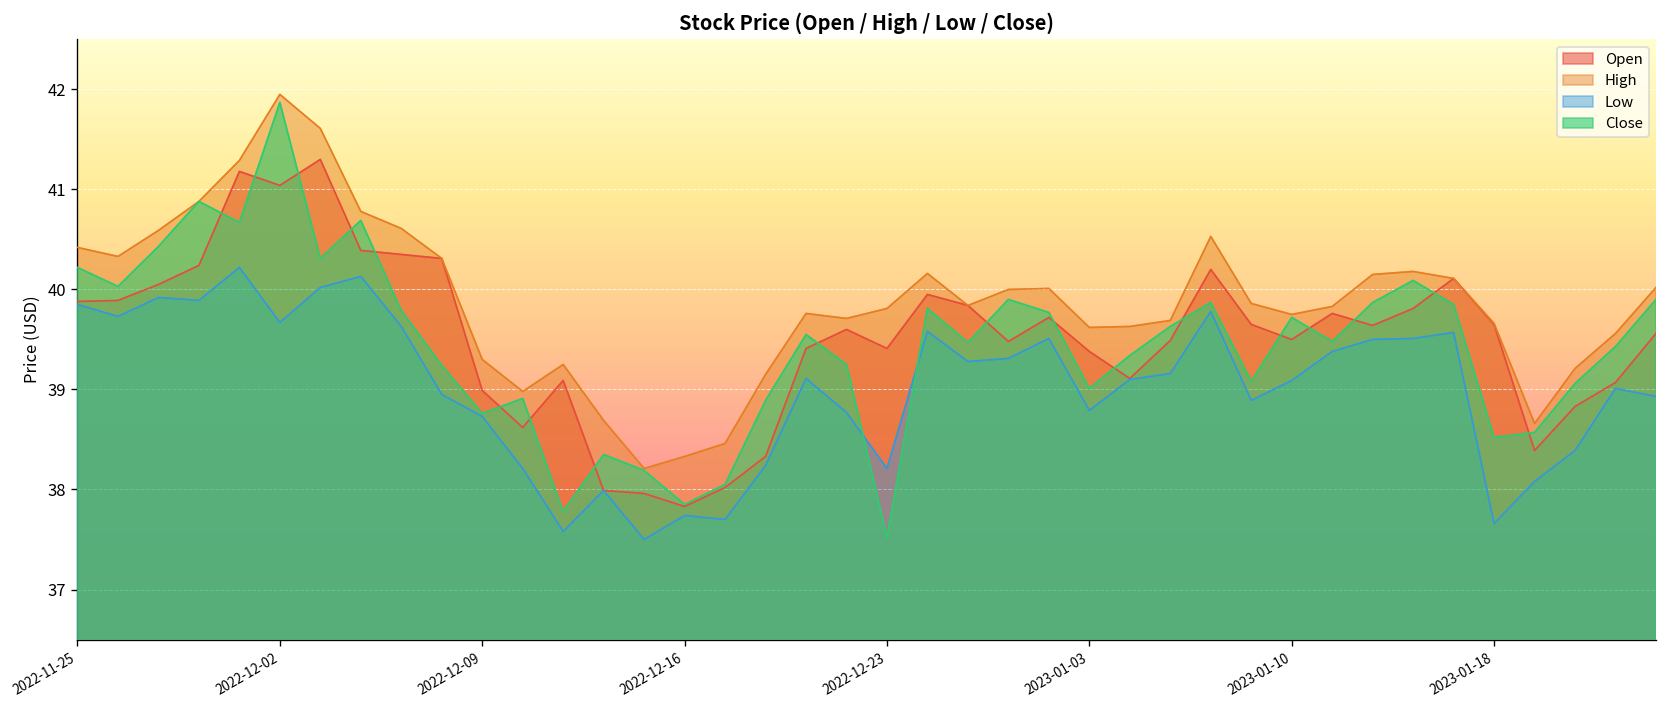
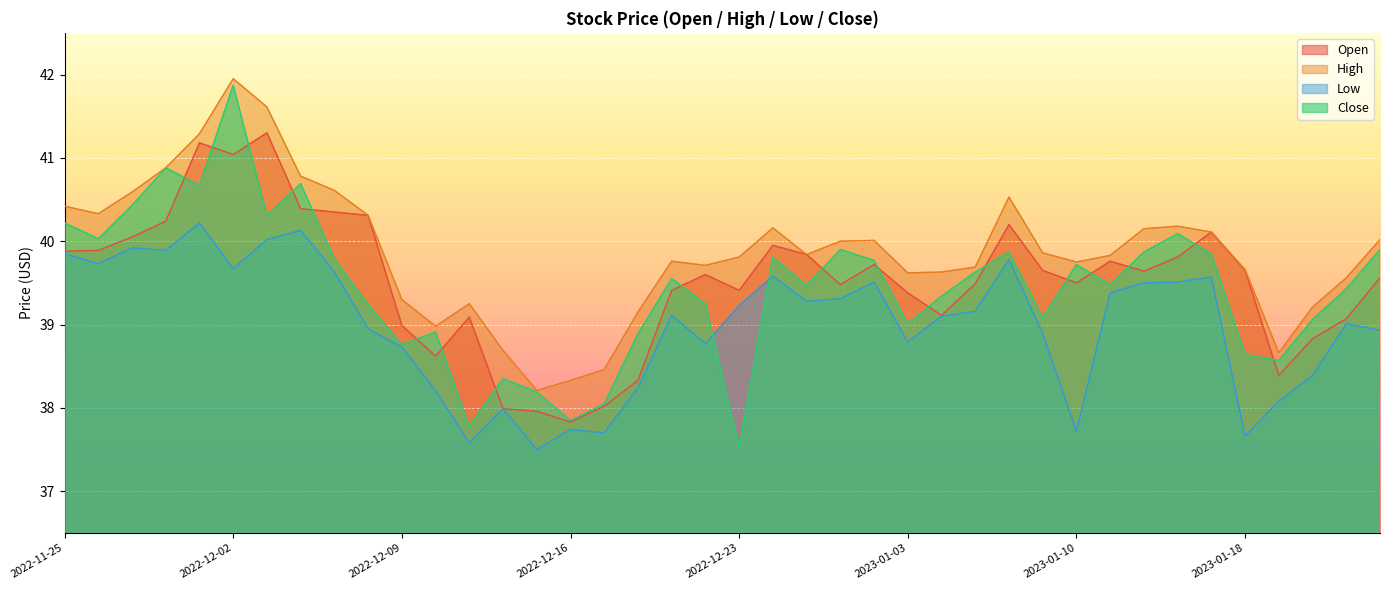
Low, 2022-12-23: 38.2 -> 39.2
Low, 2023-01-10: 39.1 -> 37.7
Close, 2023-01-18: 38.5 -> 38.6
